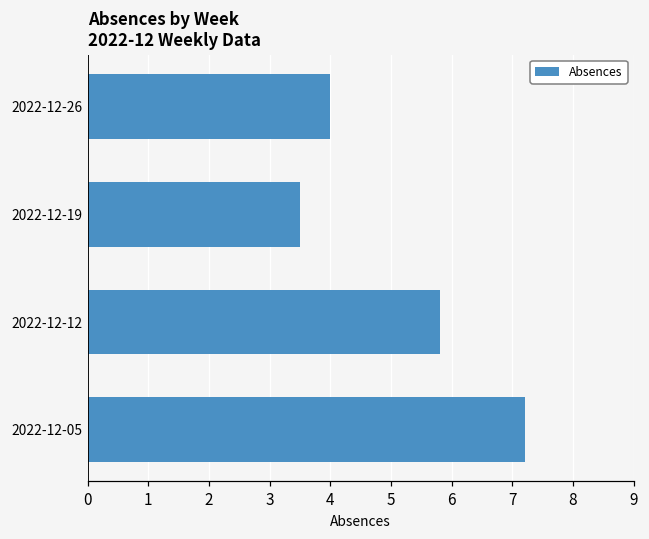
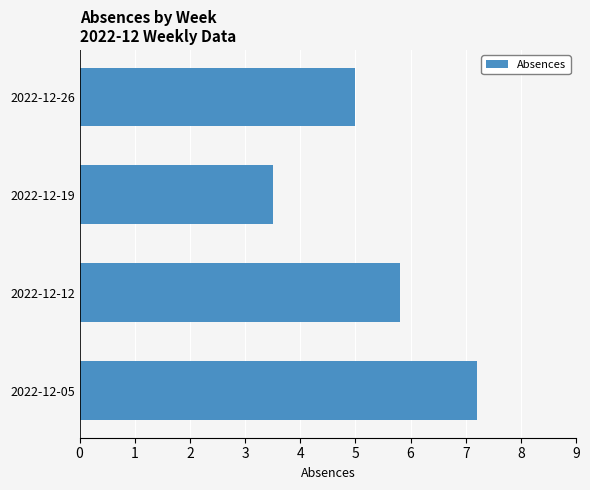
2022-12-26: 4 -> 5
